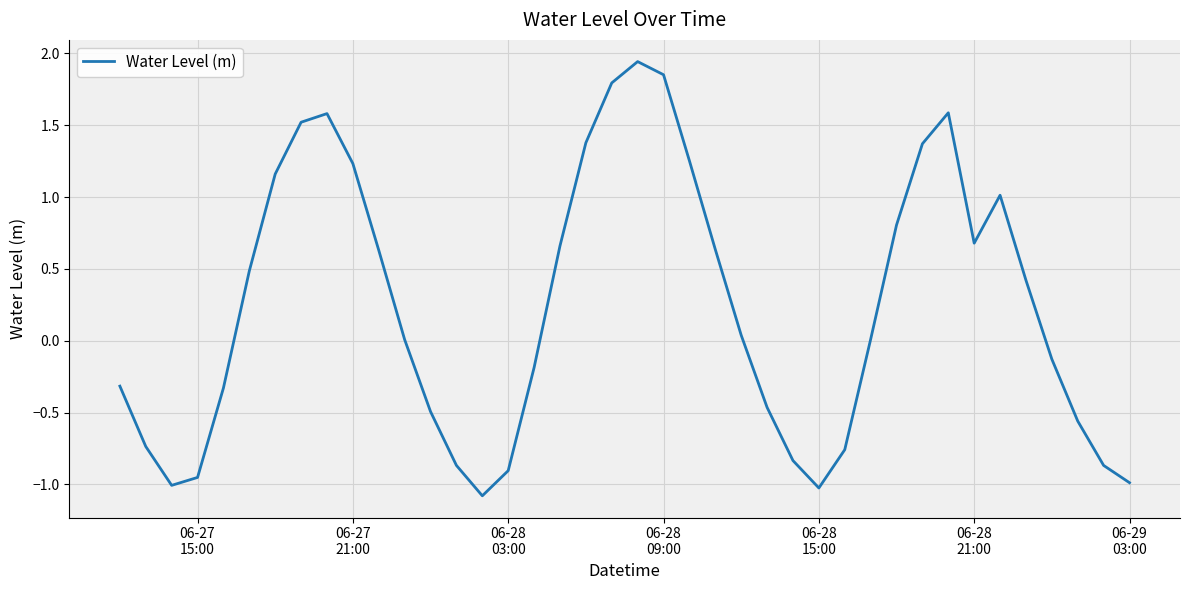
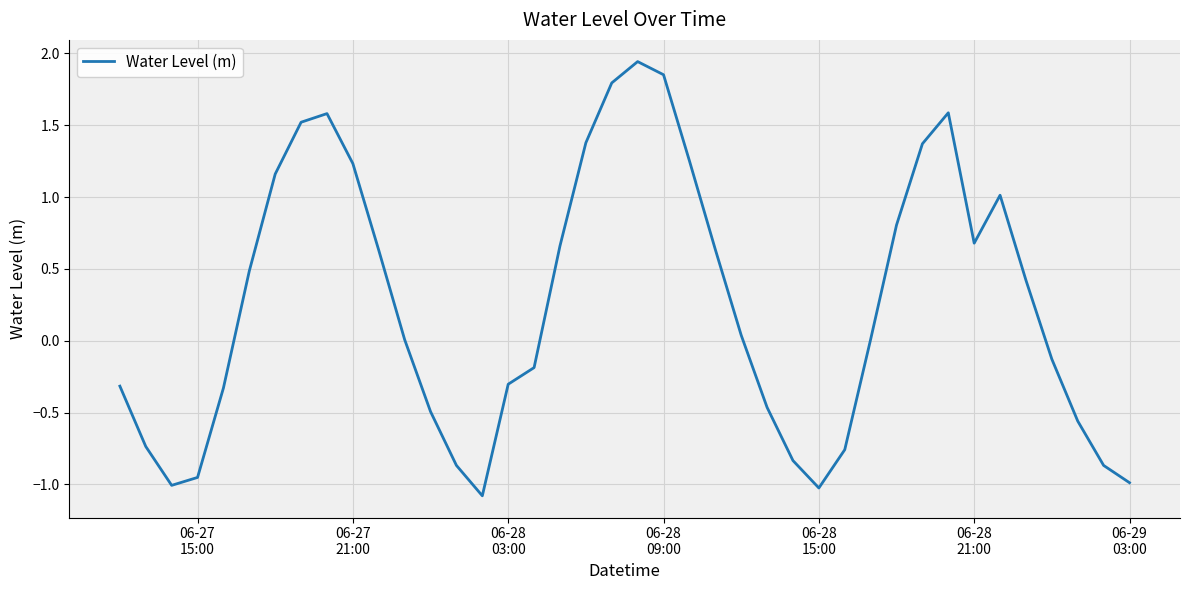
06-28 03:00: -0.90 -> -0.30
